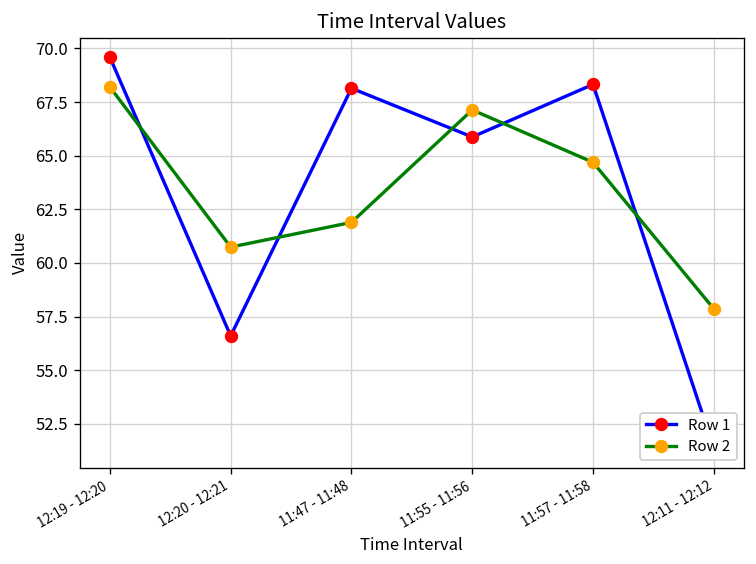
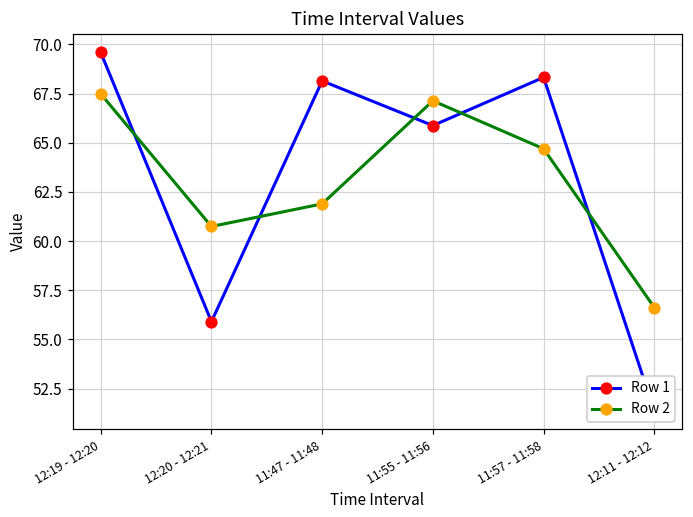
Row 2, 12:19 - 12:20: 68.2 -> 67.5
Row 1, 12:20 - 12:21: 56.6 -> 55.9
Row 2, 12:11 - 12:12: 57.9 -> 56.6
